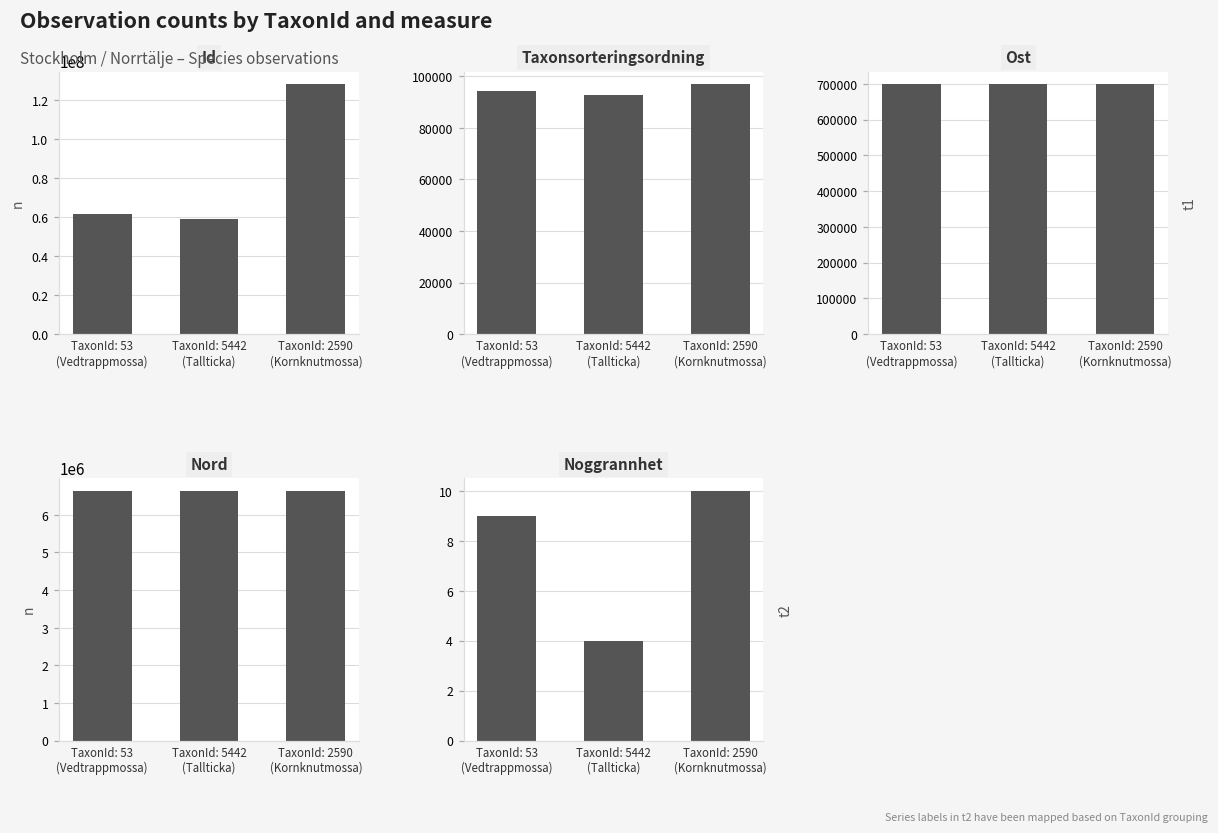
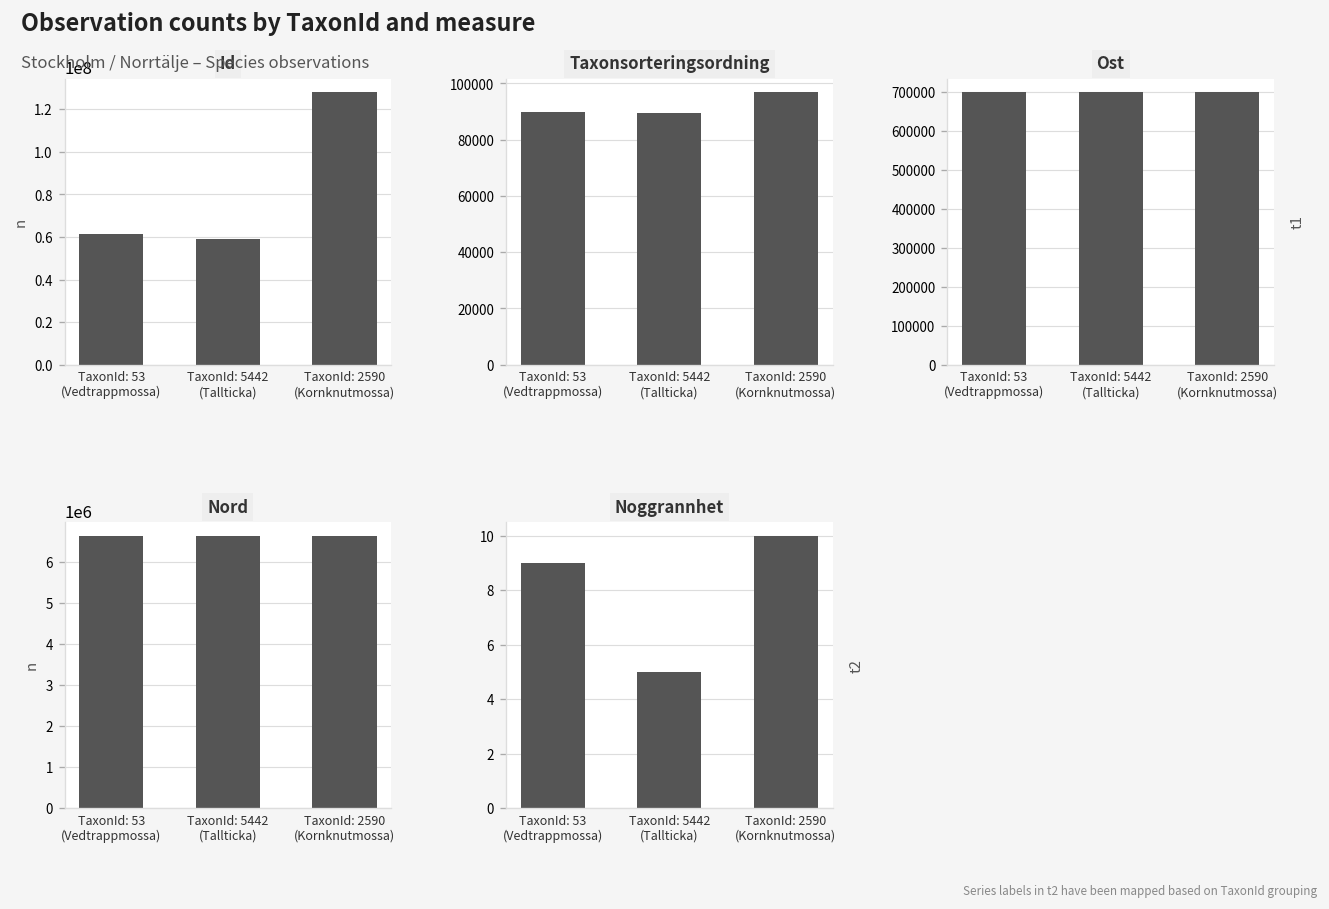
Taxonsorteringsordning, TaxonId: 53 (Vedtrappmossa): 94000 -> 90000
Taxonsorteringsordning, TaxonId: 5442 (Tallticka): 93000 -> 89000
Noggrannhet, TaxonId: 5442 (Tallticka): 4 -> 5
